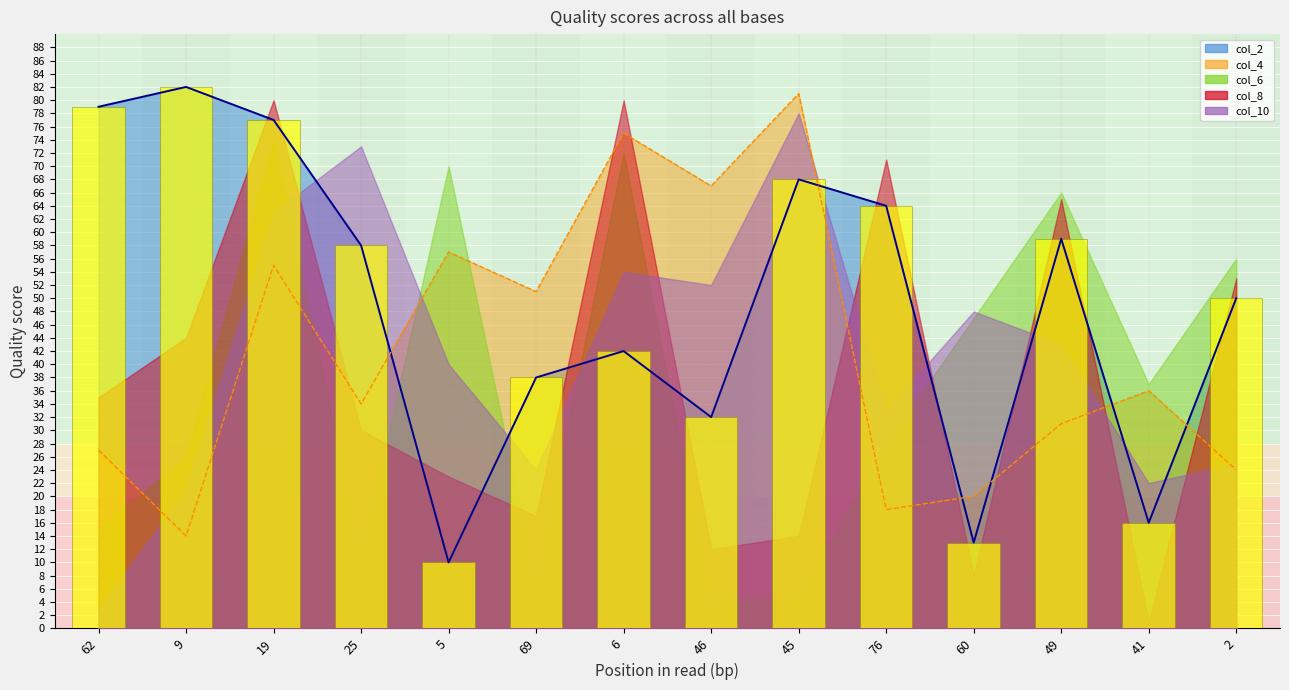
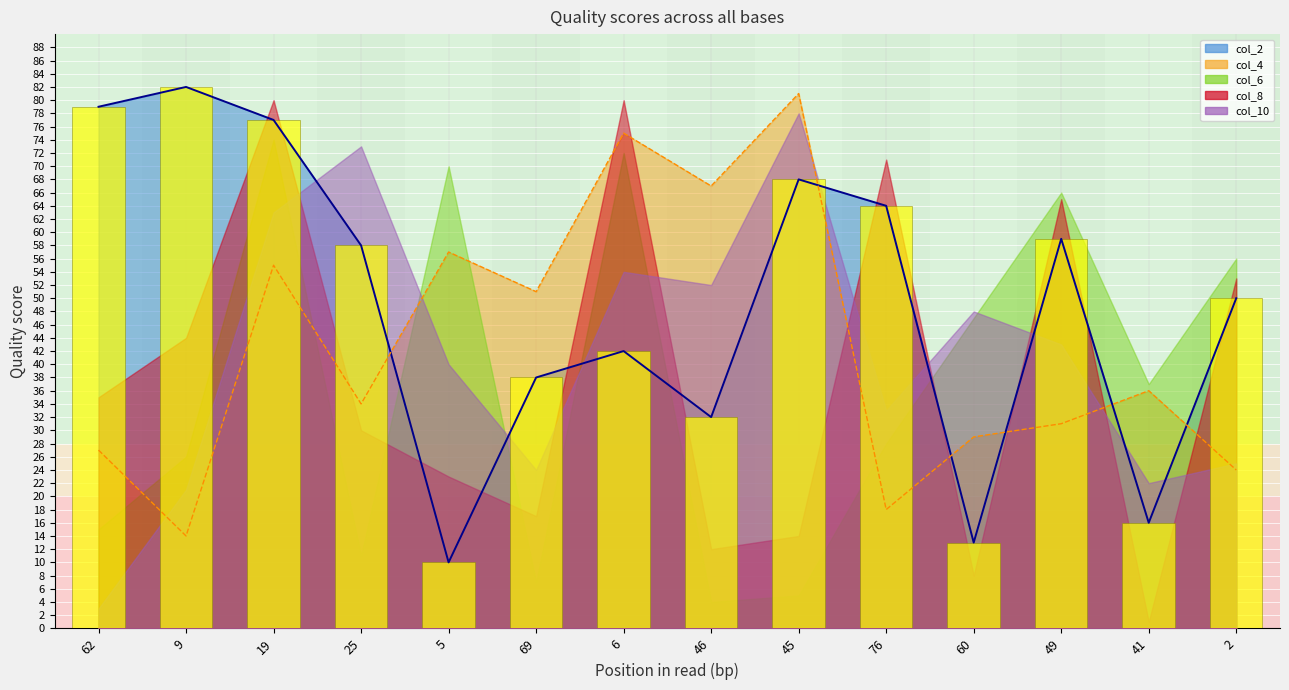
col_4, 60: 20 -> 29
